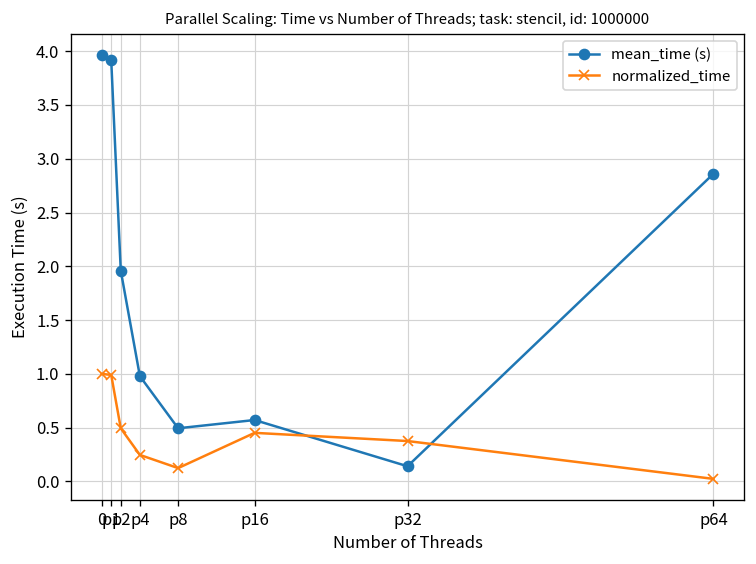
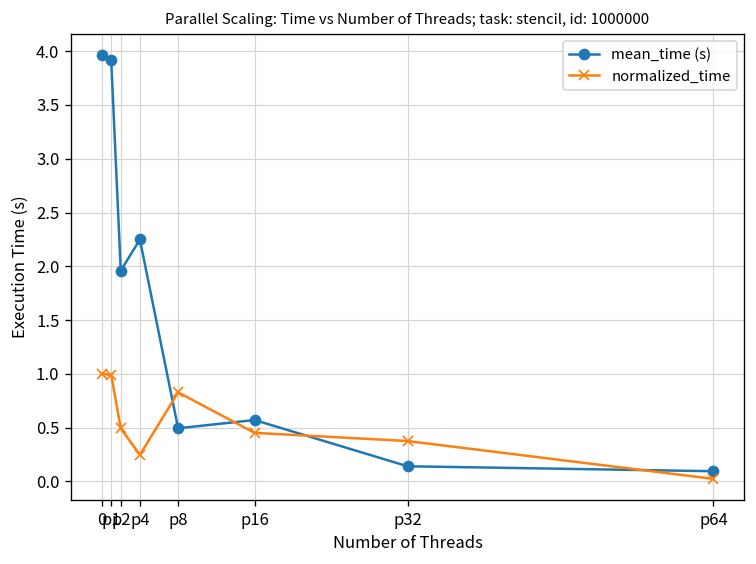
mean_time (s), p4: 1.0 -> 2.2
normalized_time, p8: 0.1 -> 0.8
mean_time (s), p64: 2.9 -> 0.1
